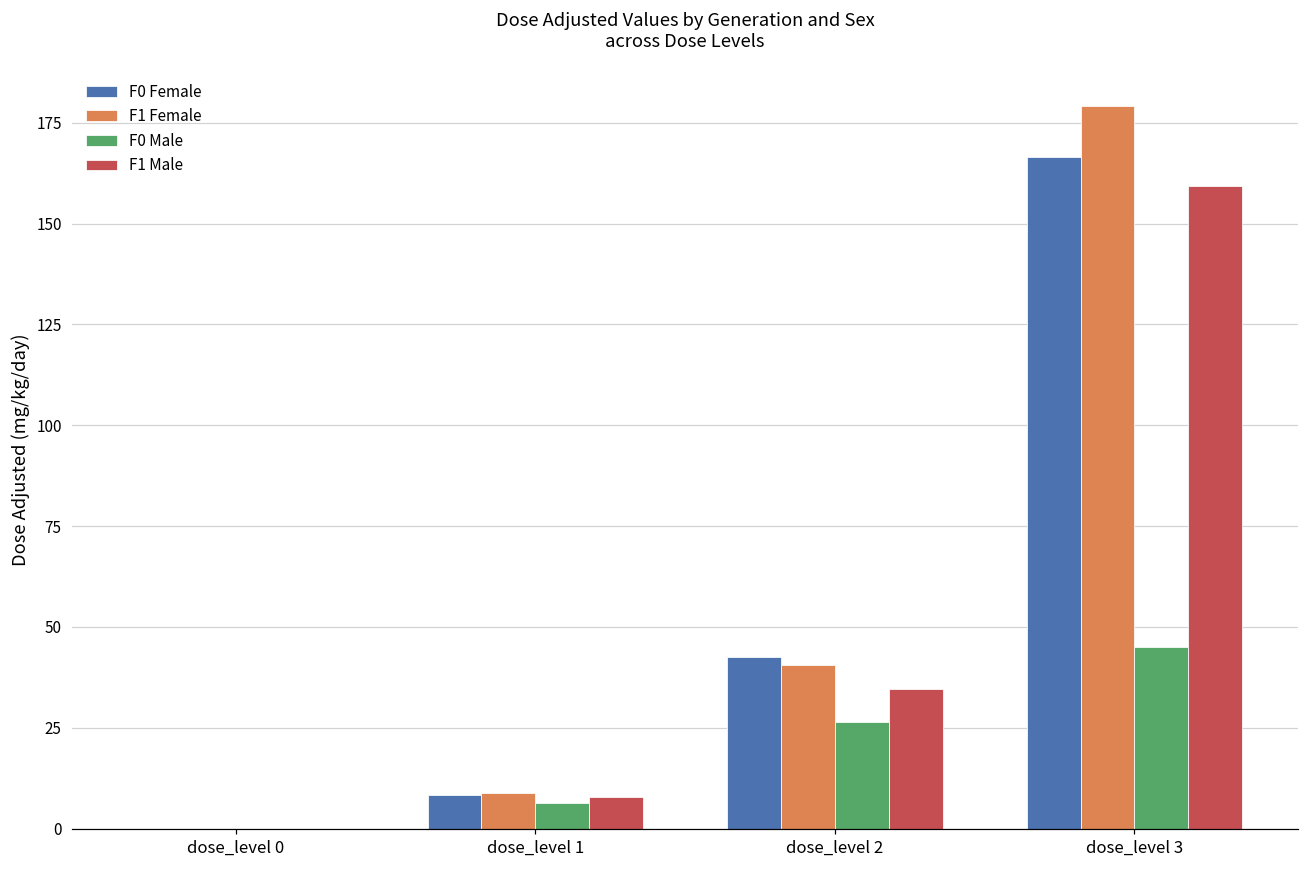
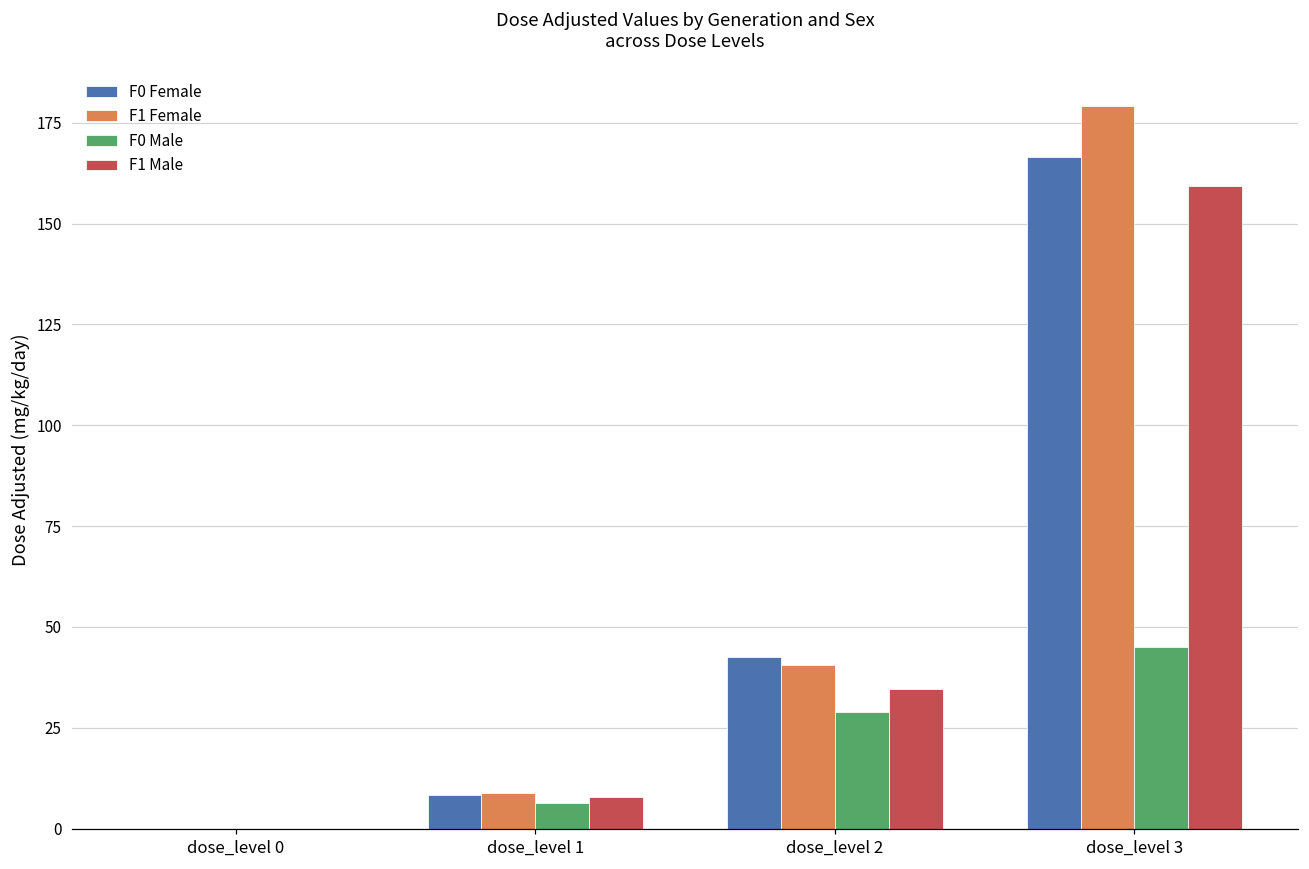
F0 Male, dose_level 2: 26 -> 29
